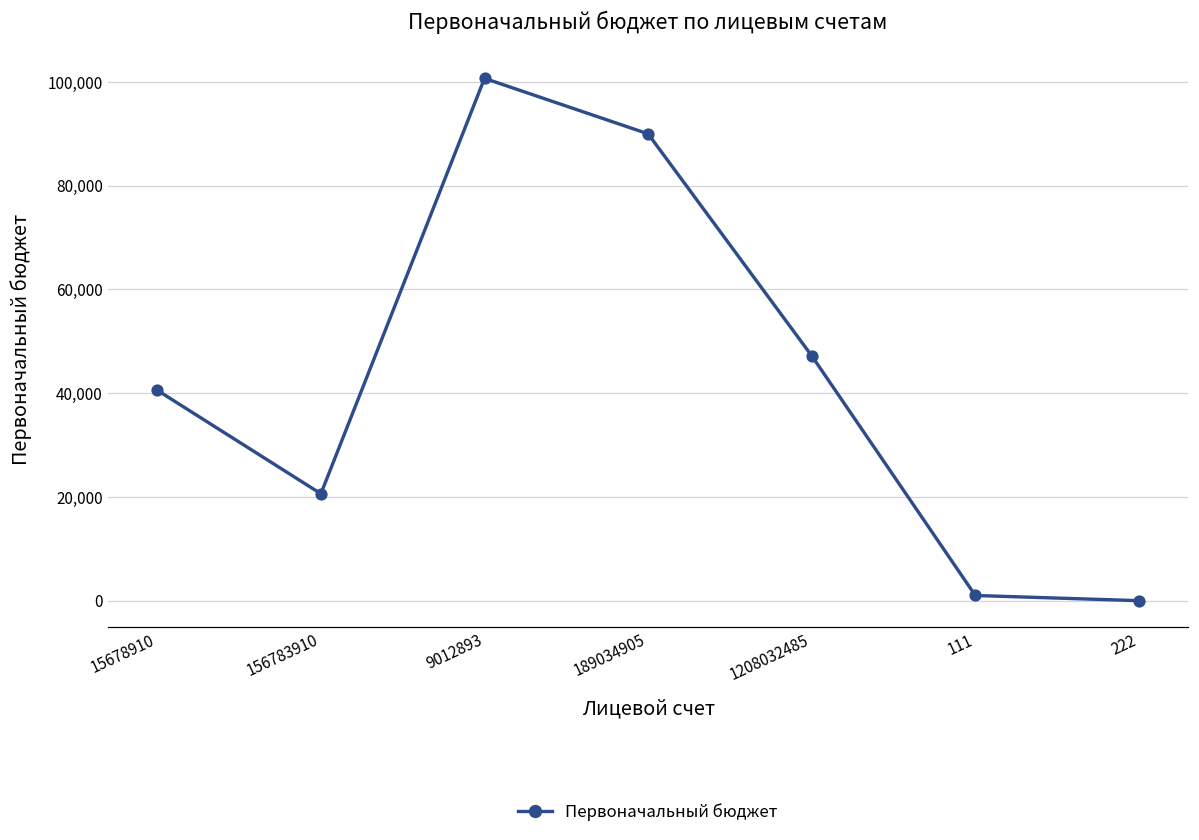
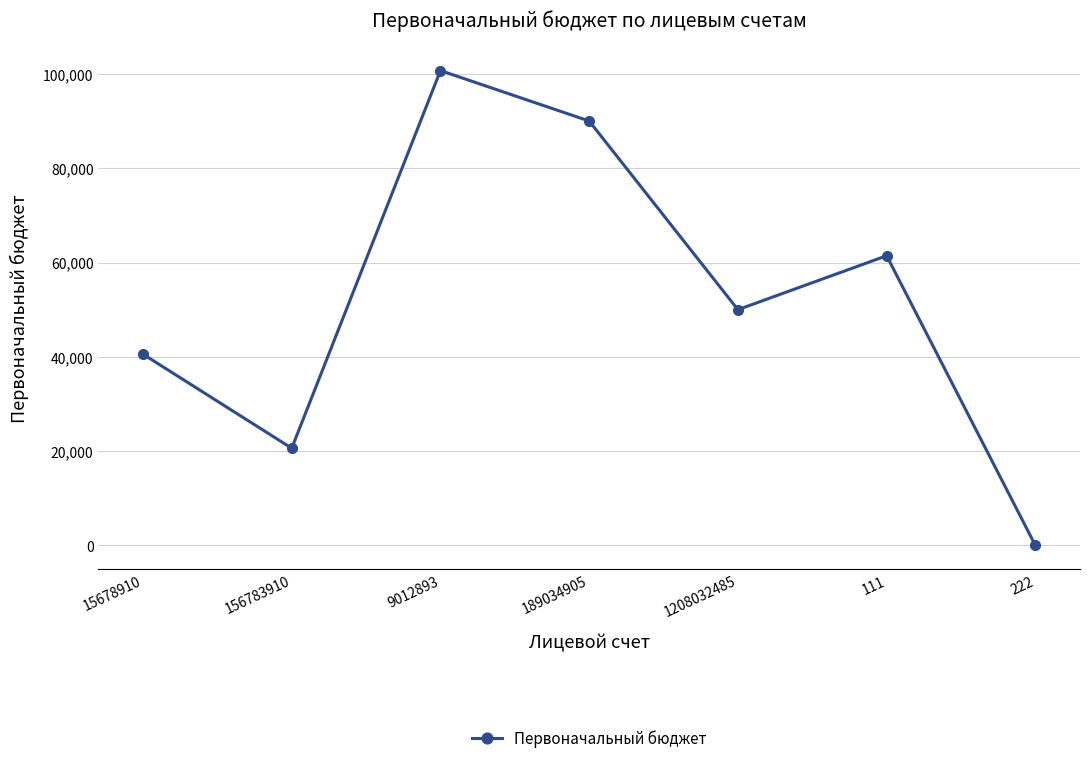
1208032485: 47,000 -> 50,000
111: 1,000 -> 61,000
